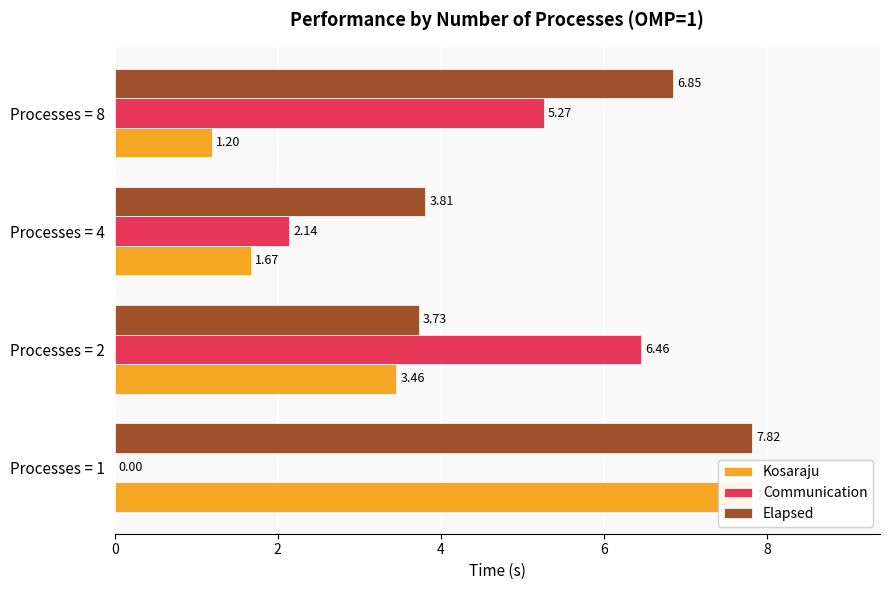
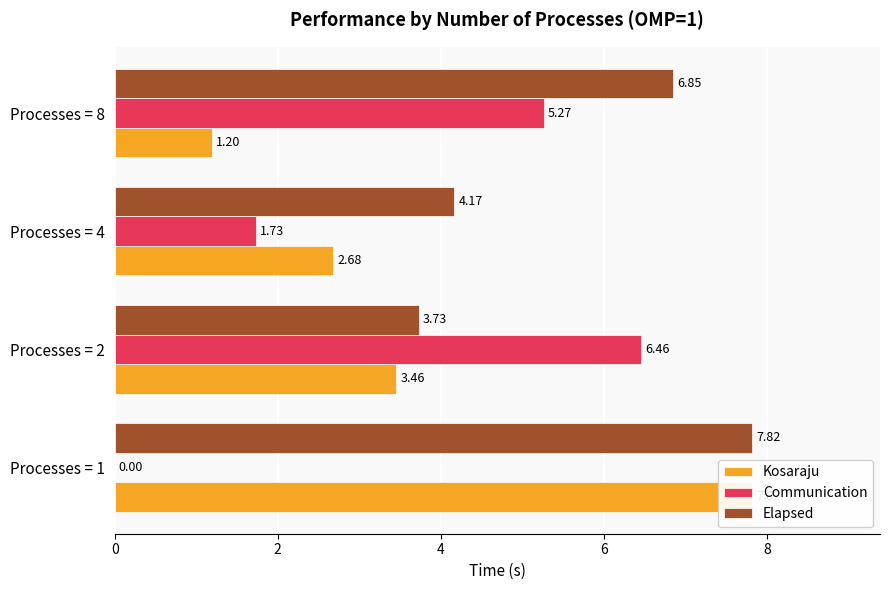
Elapsed, Processes = 4: 3.81 -> 4.17
Communication, Processes = 4: 2.14 -> 1.73
Kosaraju, Processes = 4: 1.67 -> 2.68
